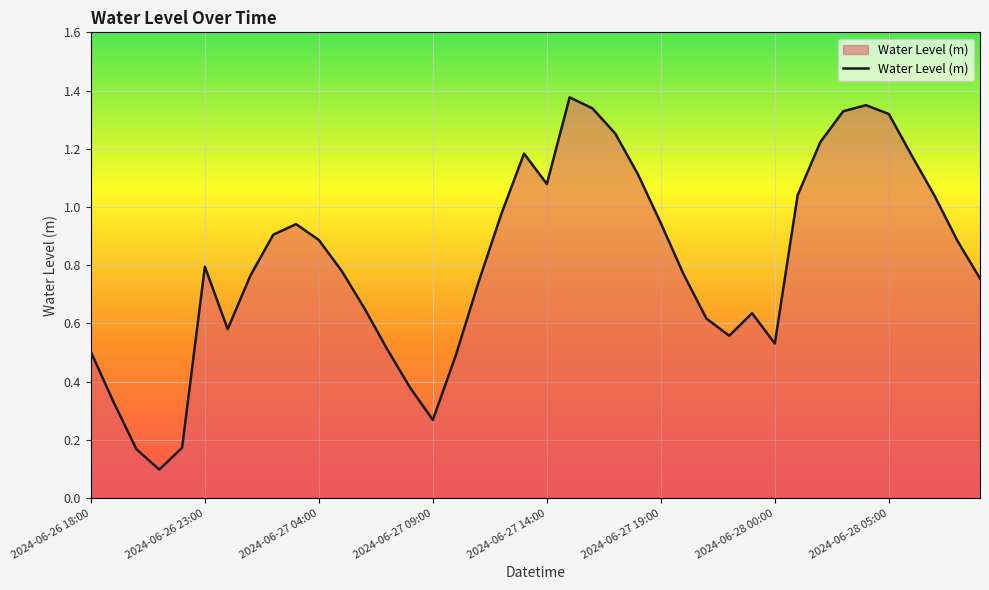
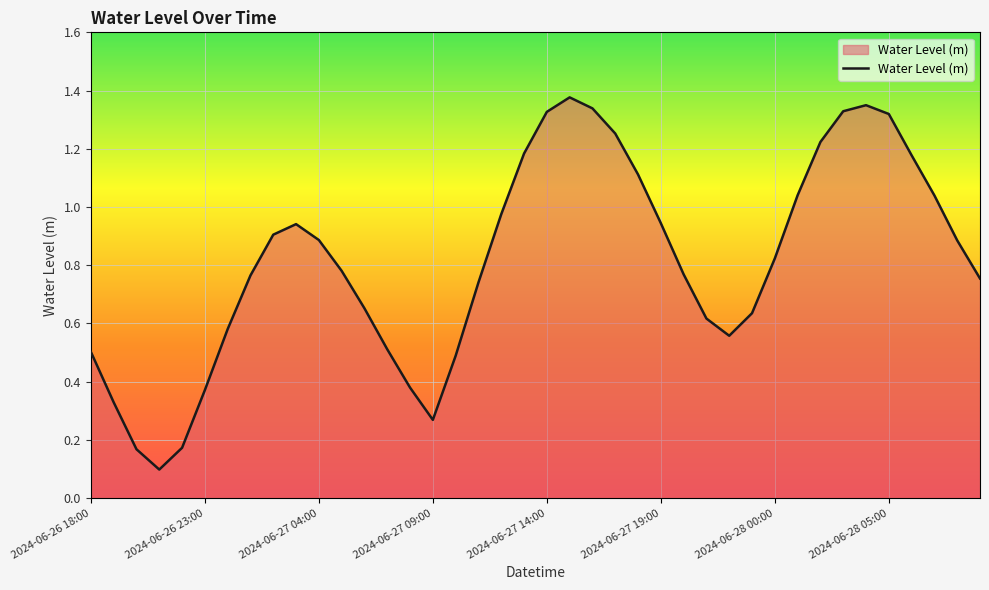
2024-06-26 23:00: 0.80 -> 0.37
2024-06-27 14:00: 1.08 -> 1.33
2024-06-28 00:00: 0.53 -> 0.82
